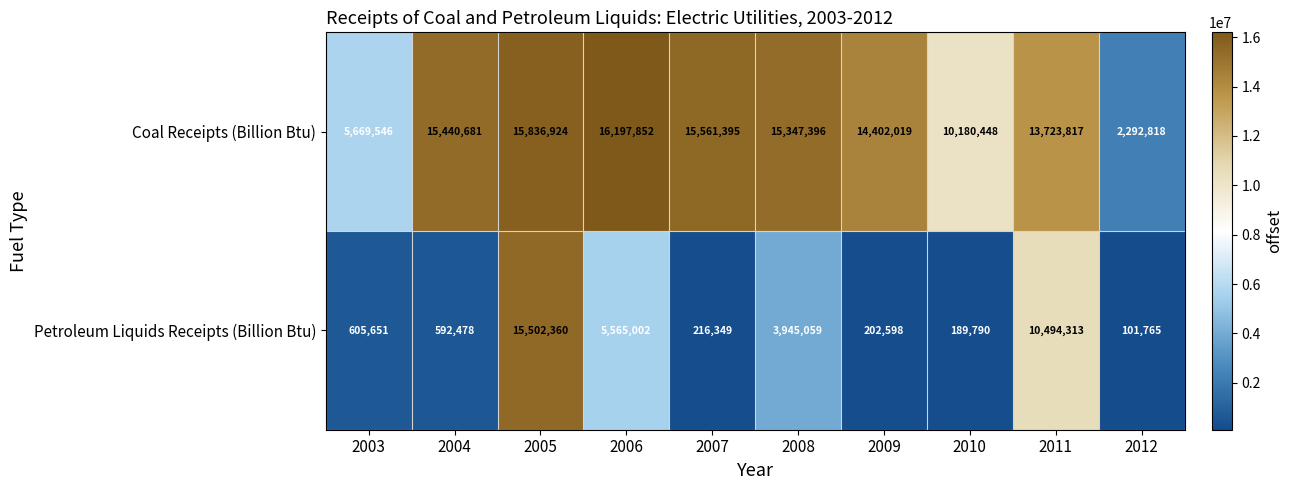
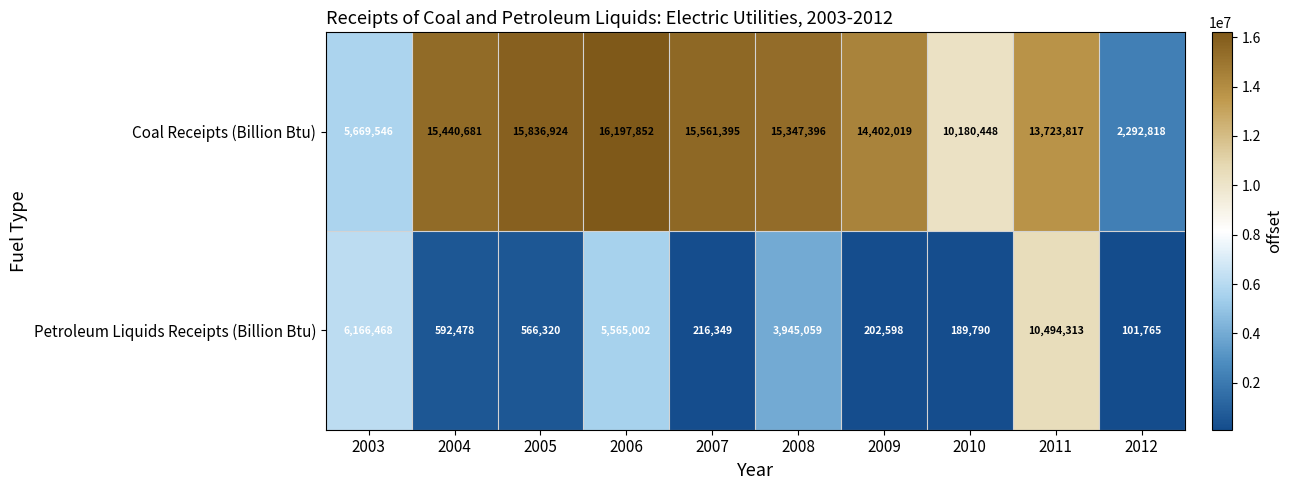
Petroleum Liquids Receipts (Billion Btu), 2003: 605,651 -> 6,166,468
Petroleum Liquids Receipts (Billion Btu), 2005: 15,502,360 -> 566,320
